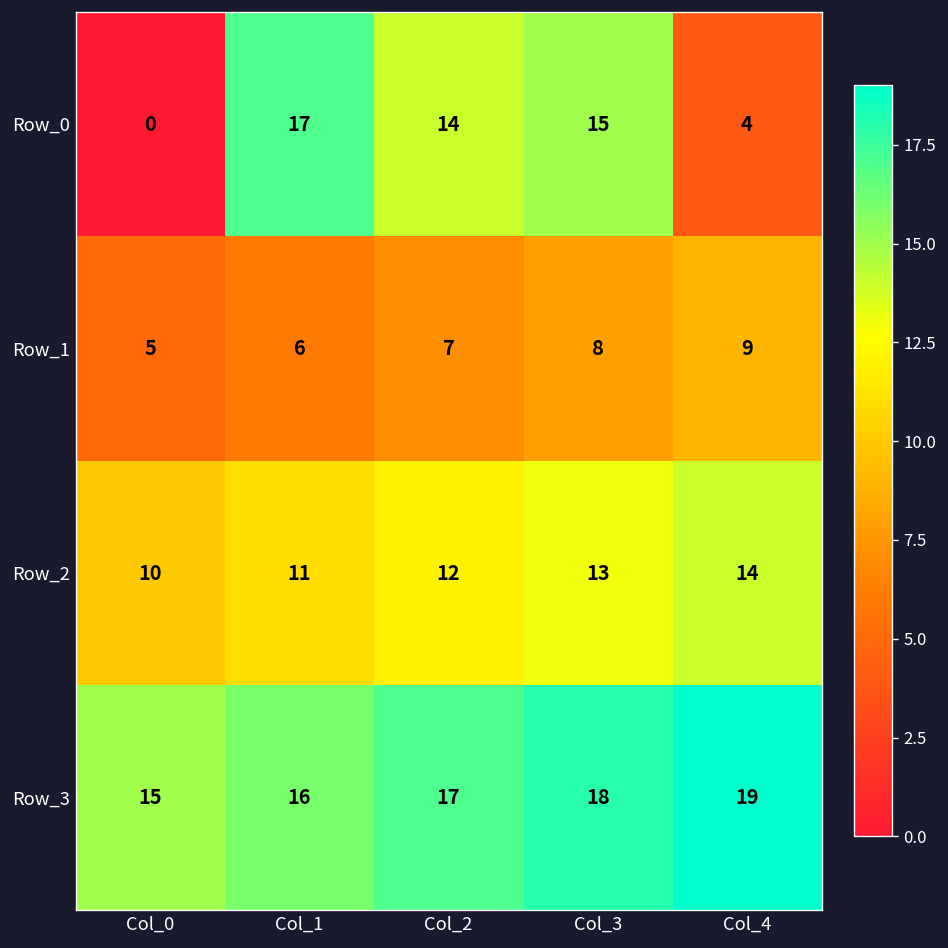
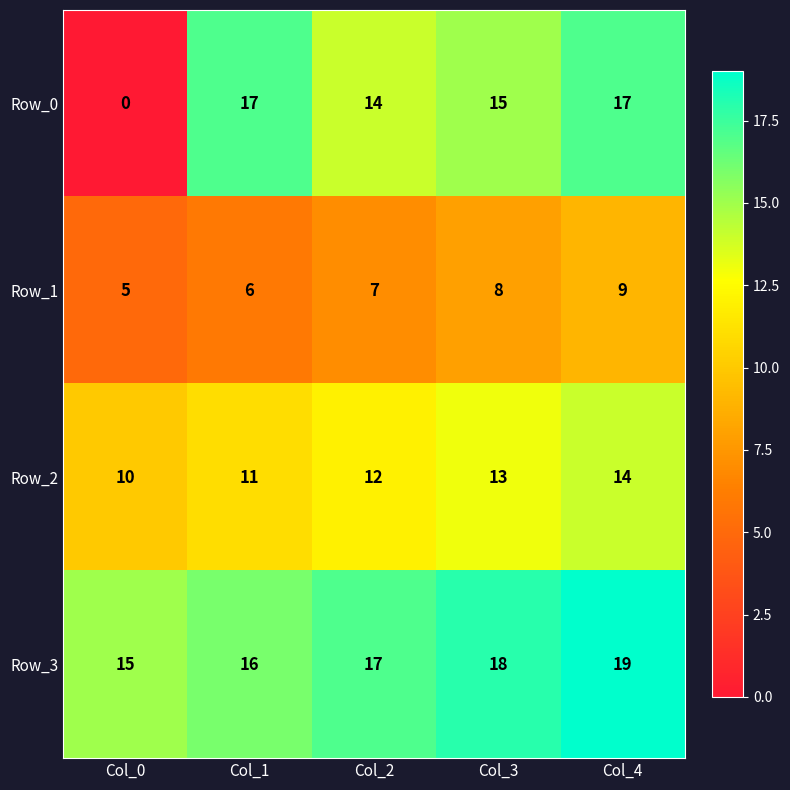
Row_0, Col_4: 4 -> 17
